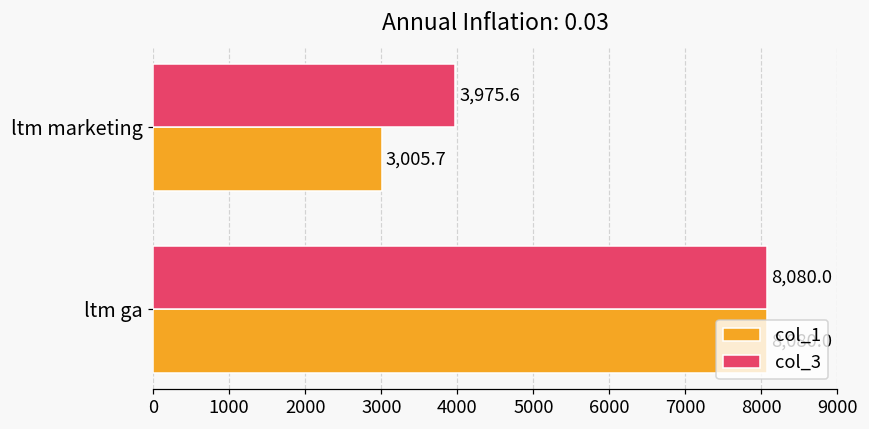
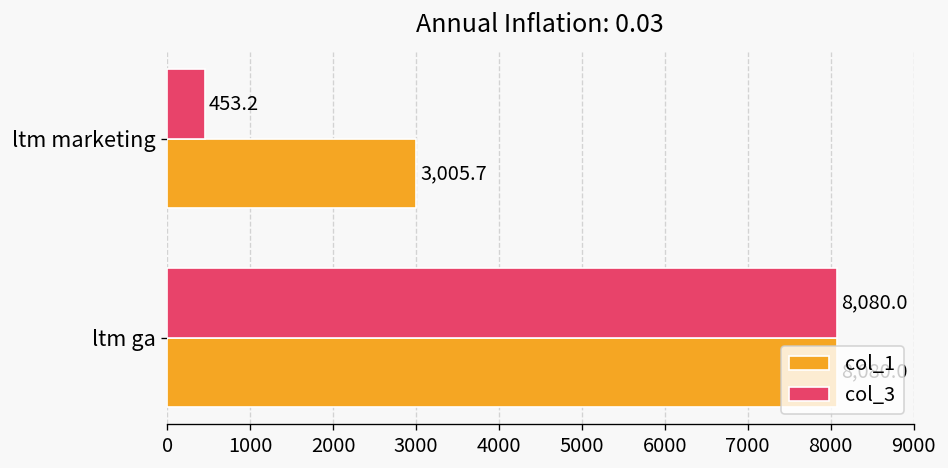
col_3, ltm marketing: 3,975.6 -> 453.2
